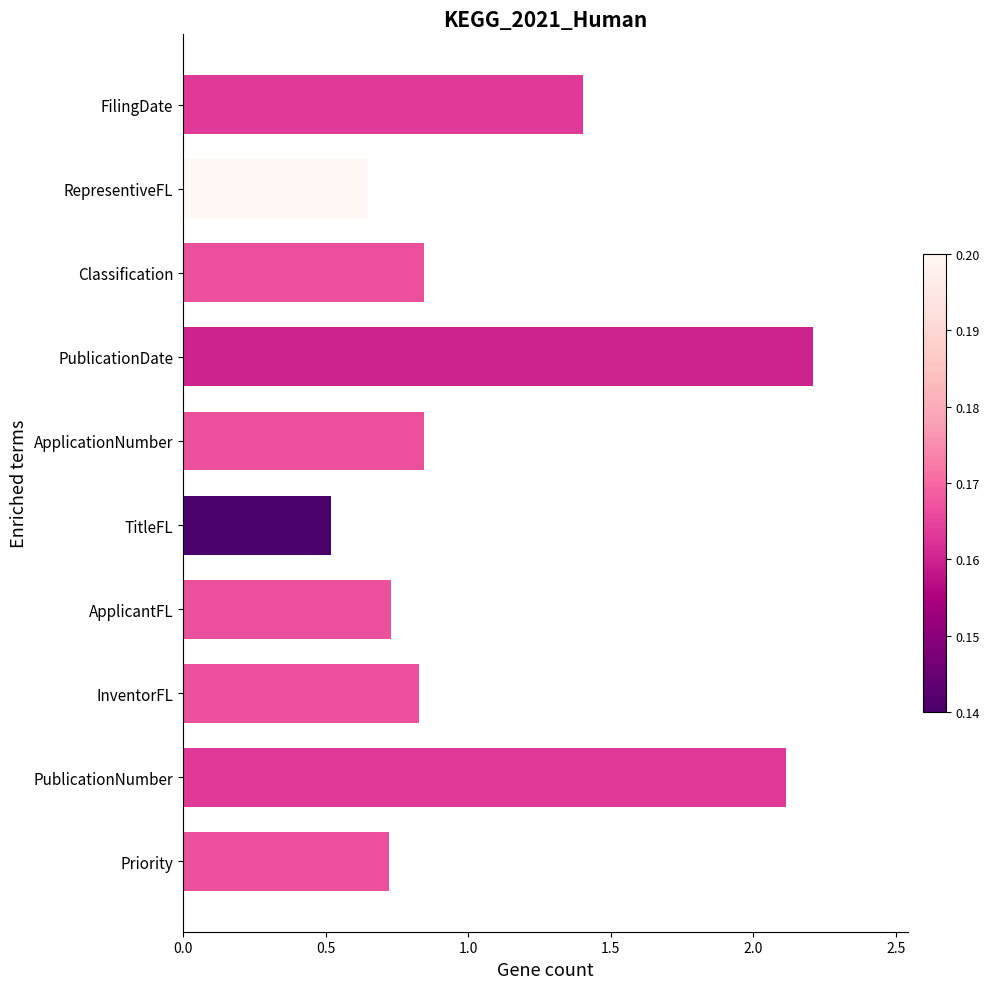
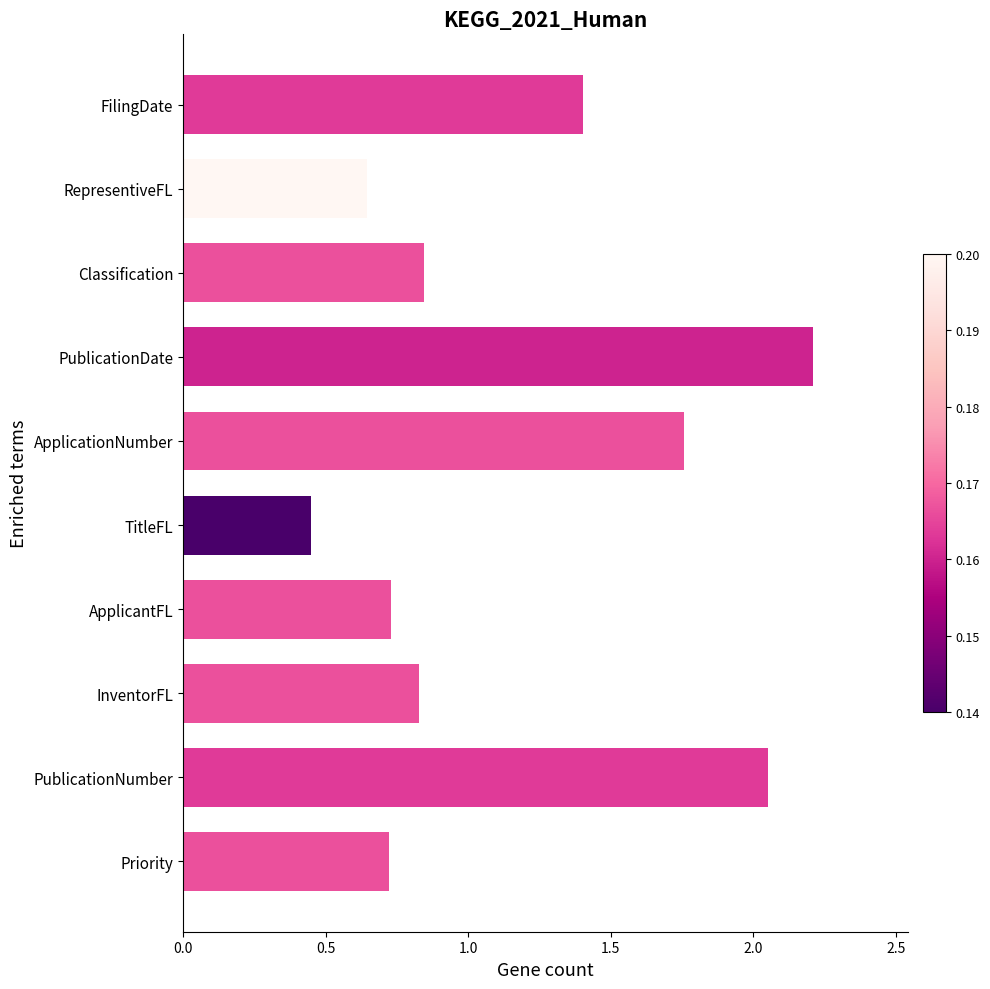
ApplicationNumber: 0.85 -> 1.76
TitleFL: 0.52 -> 0.45
PublicationNumber: 2.11 -> 2.05
